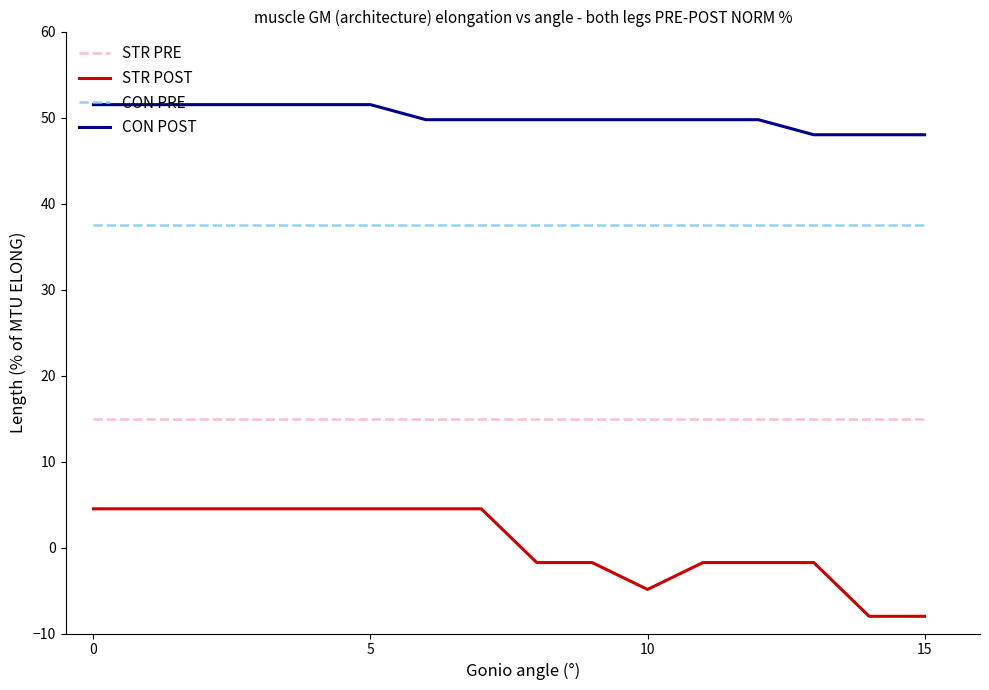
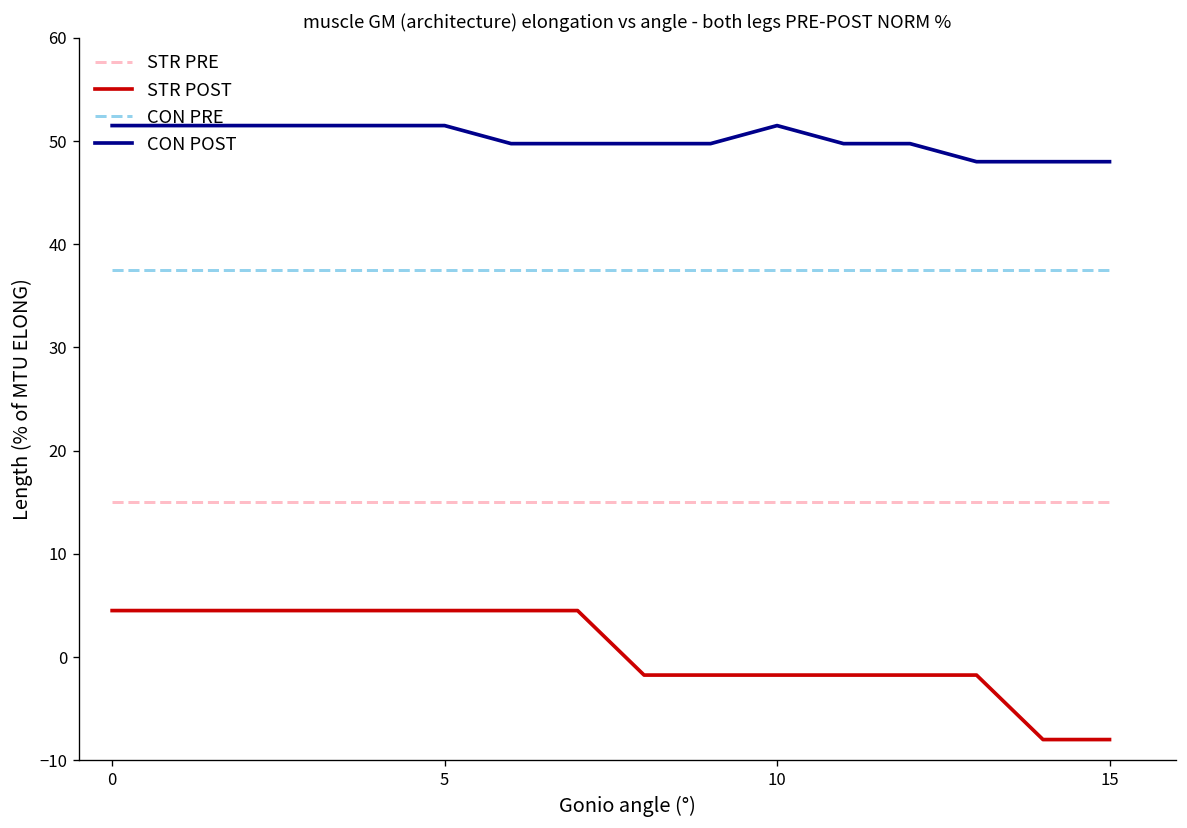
STR POST, 10: -5 -> -2
CON POST, 10: 50 -> 52
